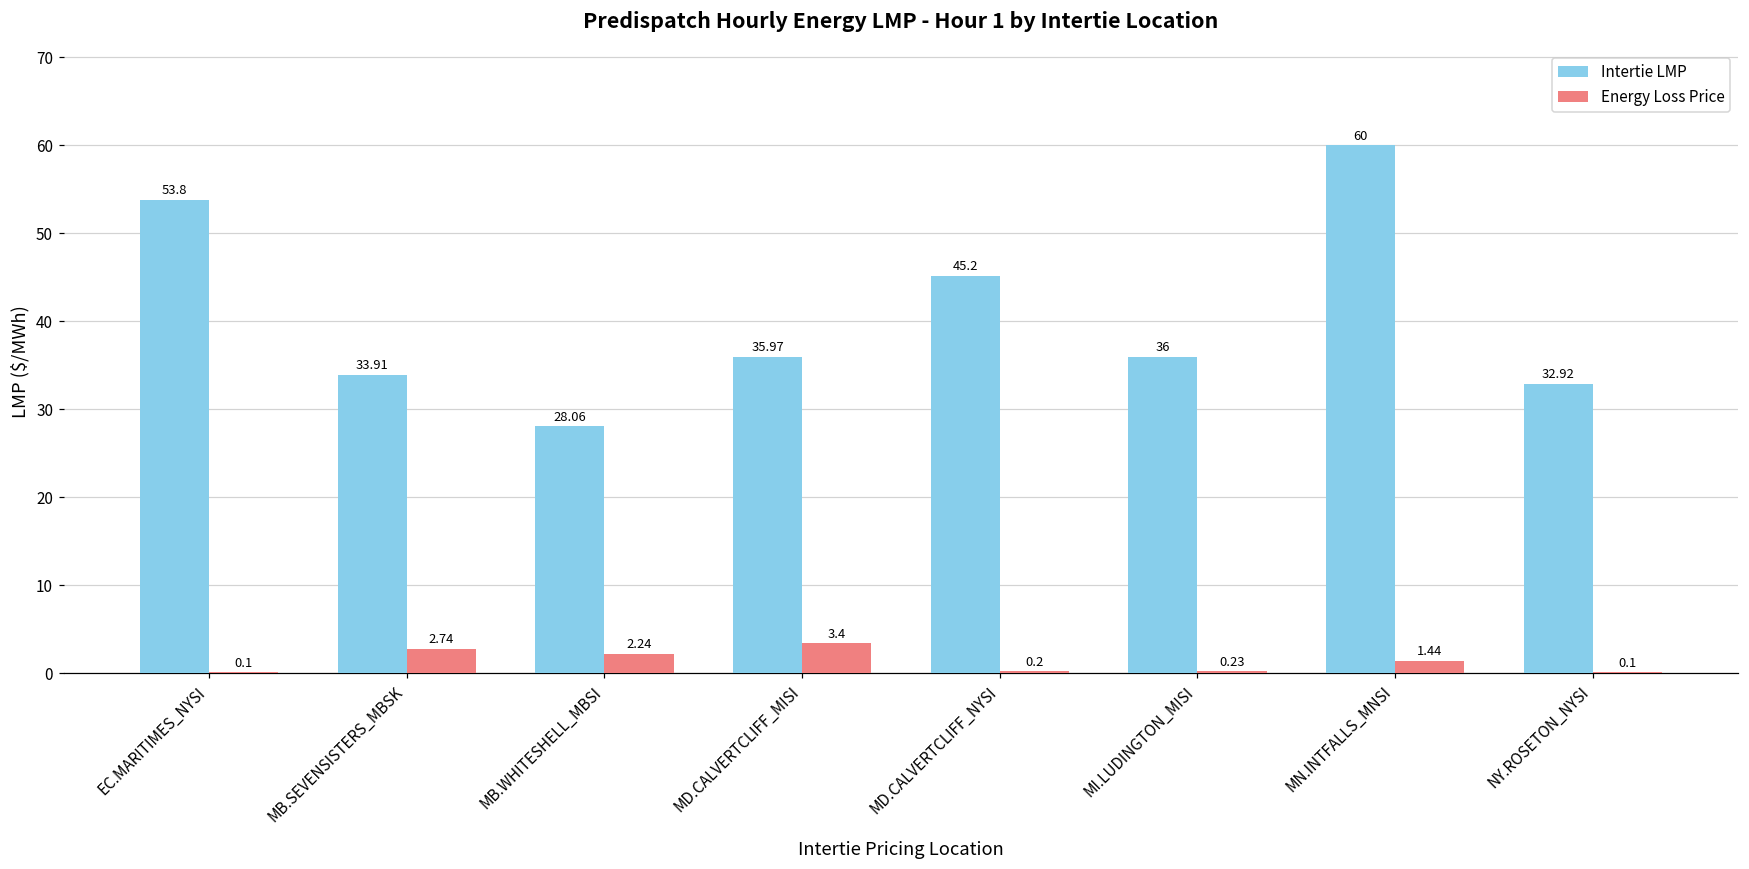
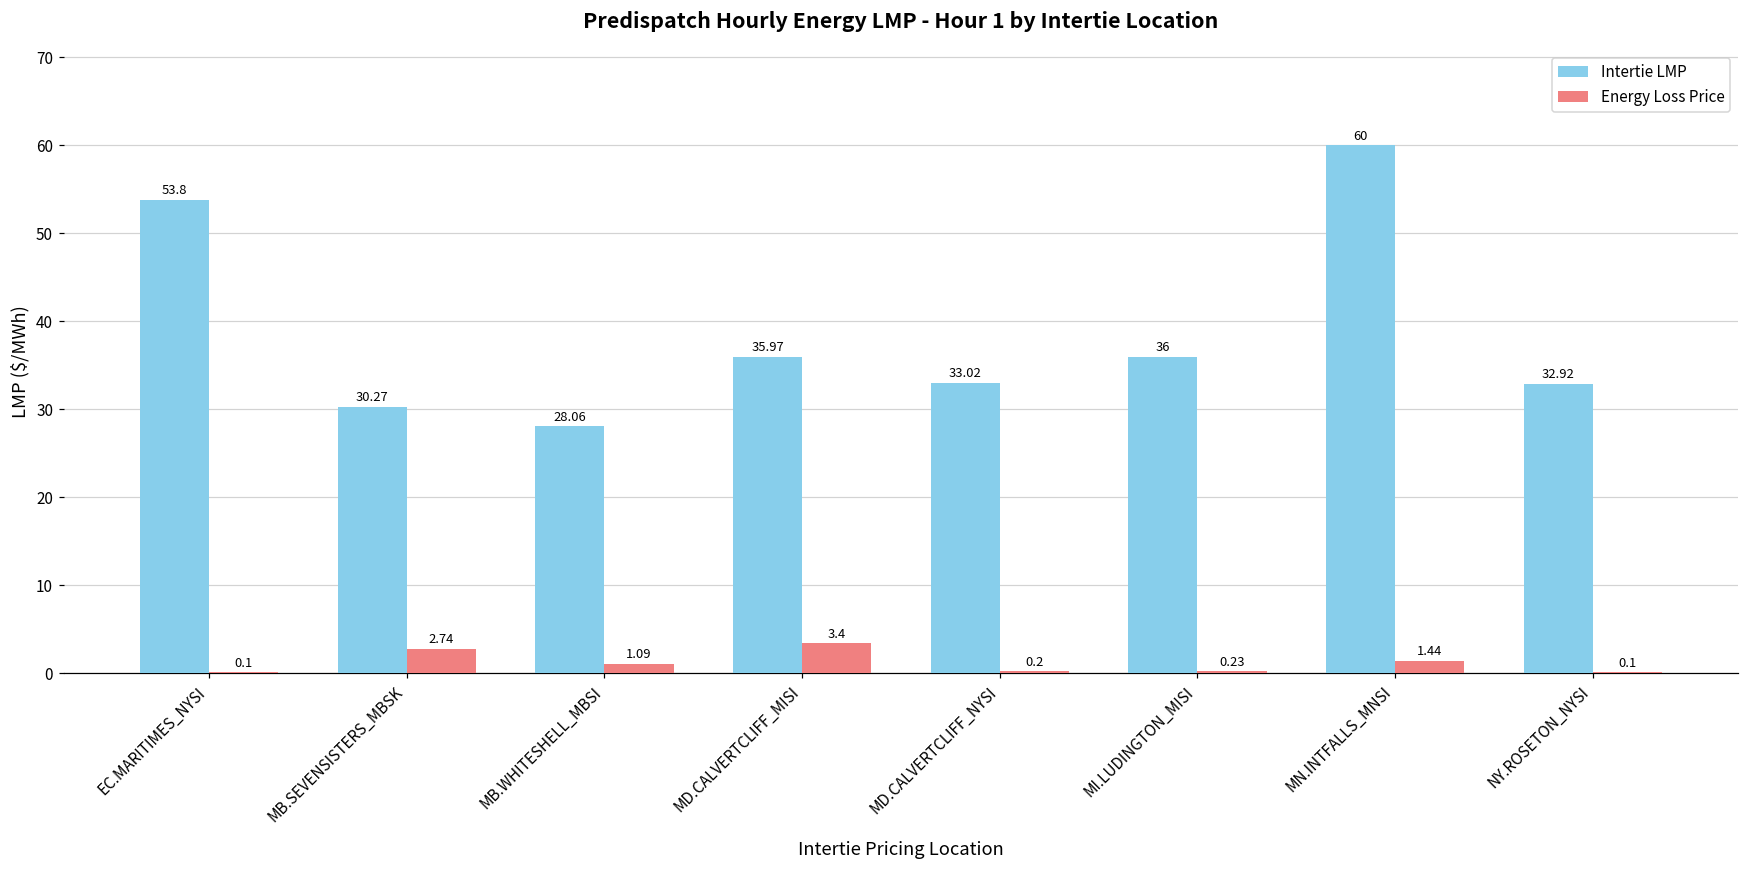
Intertie LMP, MB.SEVENSISTERS_MBSK: 33.91 -> 30.27
Energy Loss Price, MB.WHITESHELL_MBSI: 2.24 -> 1.09
Intertie LMP, MD.CALVERTCLIFF_NYSI: 45.2 -> 33.02
